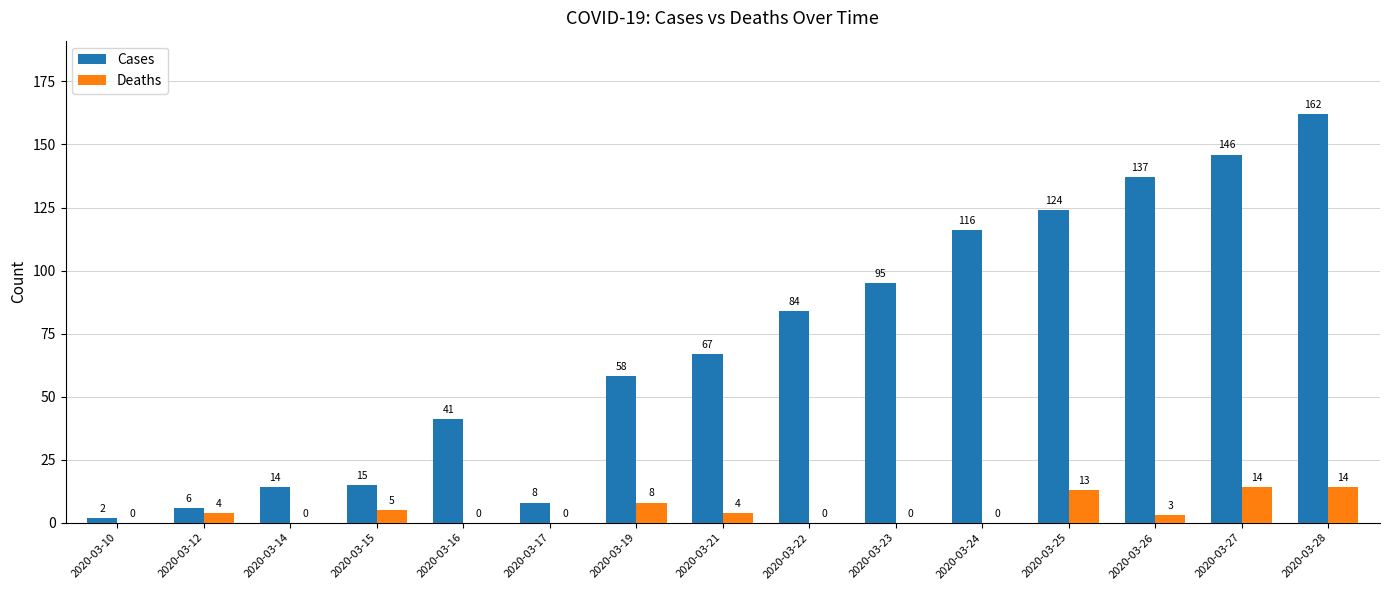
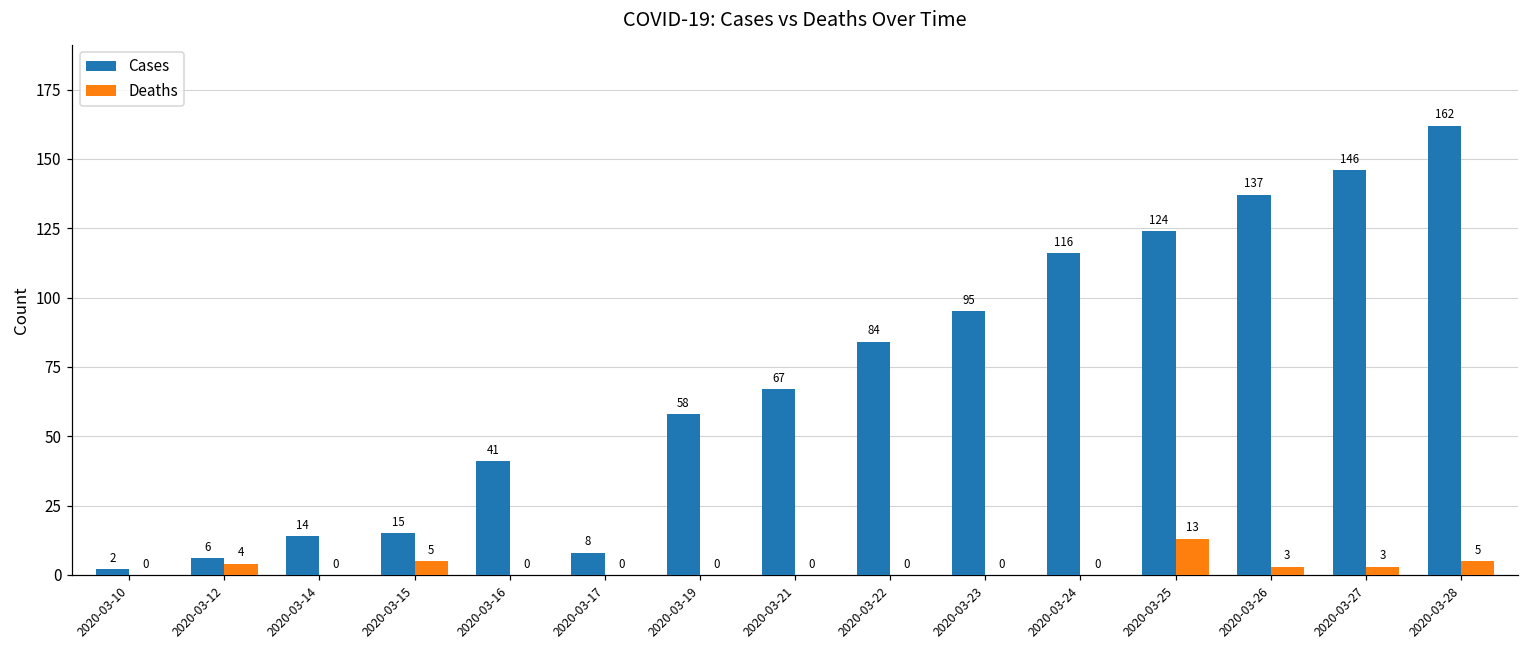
Deaths, 2020-03-19: 8 -> 0
Deaths, 2020-03-21: 4 -> 0
Deaths, 2020-03-27: 14 -> 3
Deaths, 2020-03-28: 14 -> 5
